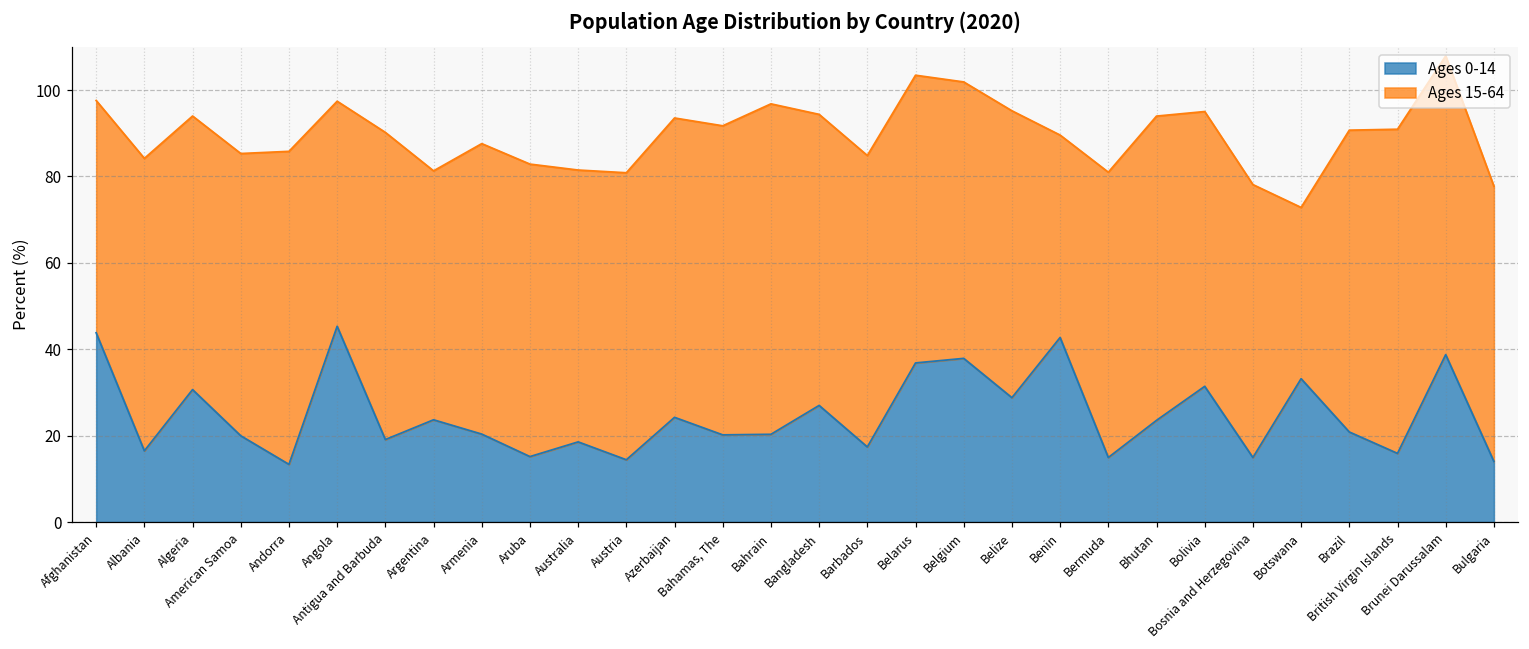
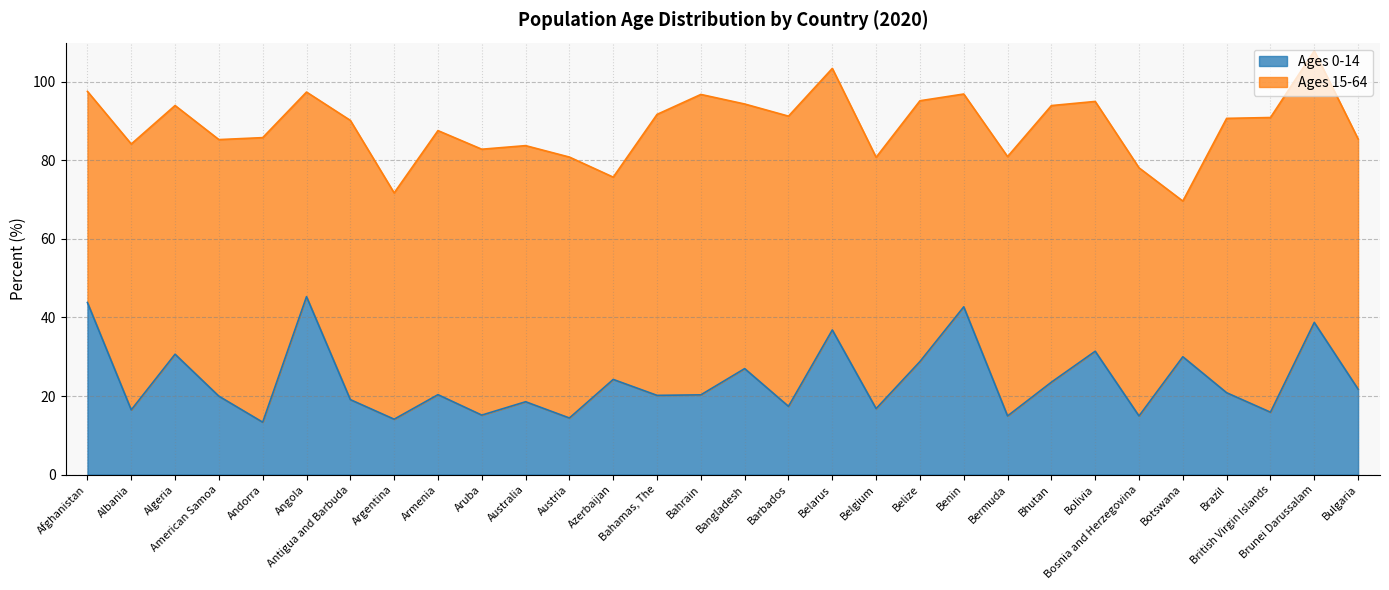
Ages 0-14, Argentina: 24 -> 14
Ages 15-64, Australia: 63 -> 65
Ages 15-64, Azerbaijan: 69 -> 52
Ages 15-64, Barbados: 67 -> 74
Ages 0-14, Belgium: 38 -> 17
Ages 15-64, Benin: 47 -> 54
Ages 0-14, Botswana: 33 -> 30
Ages 0-14, Bulgaria: 14 -> 22
